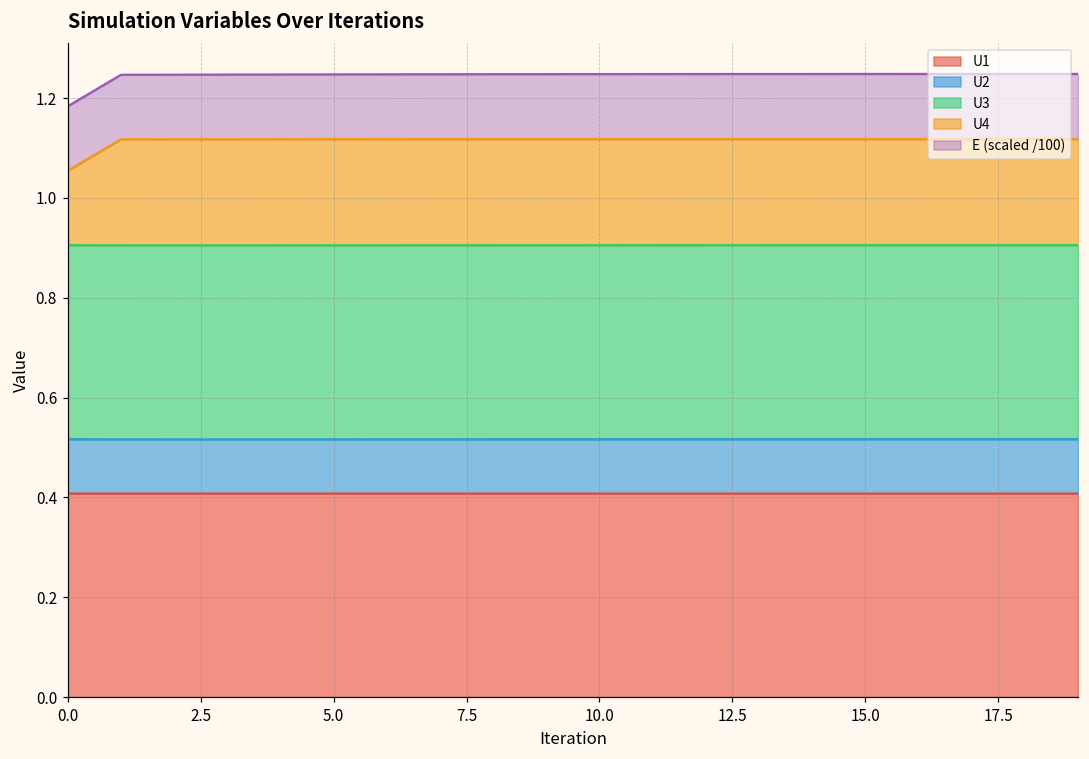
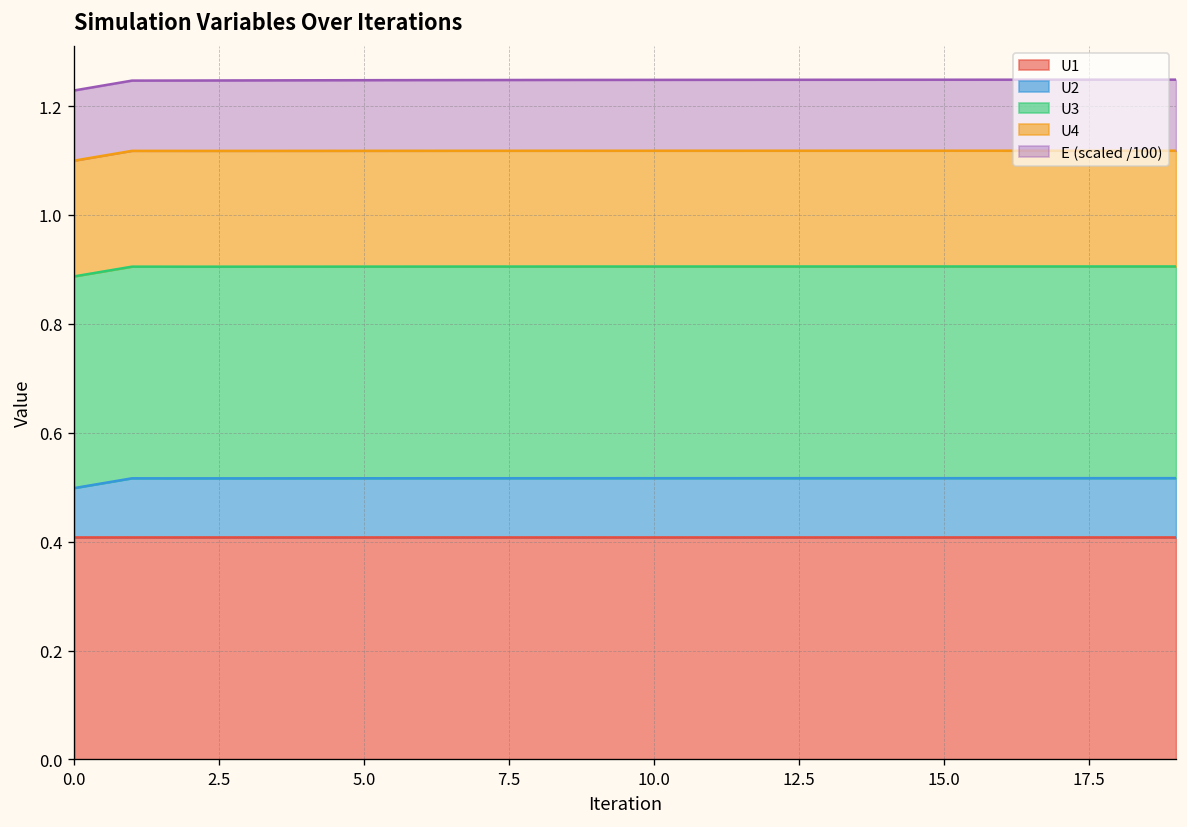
U2, 0.0: 0.11 -> 0.09
U4, 0.0: 0.15 -> 0.21
